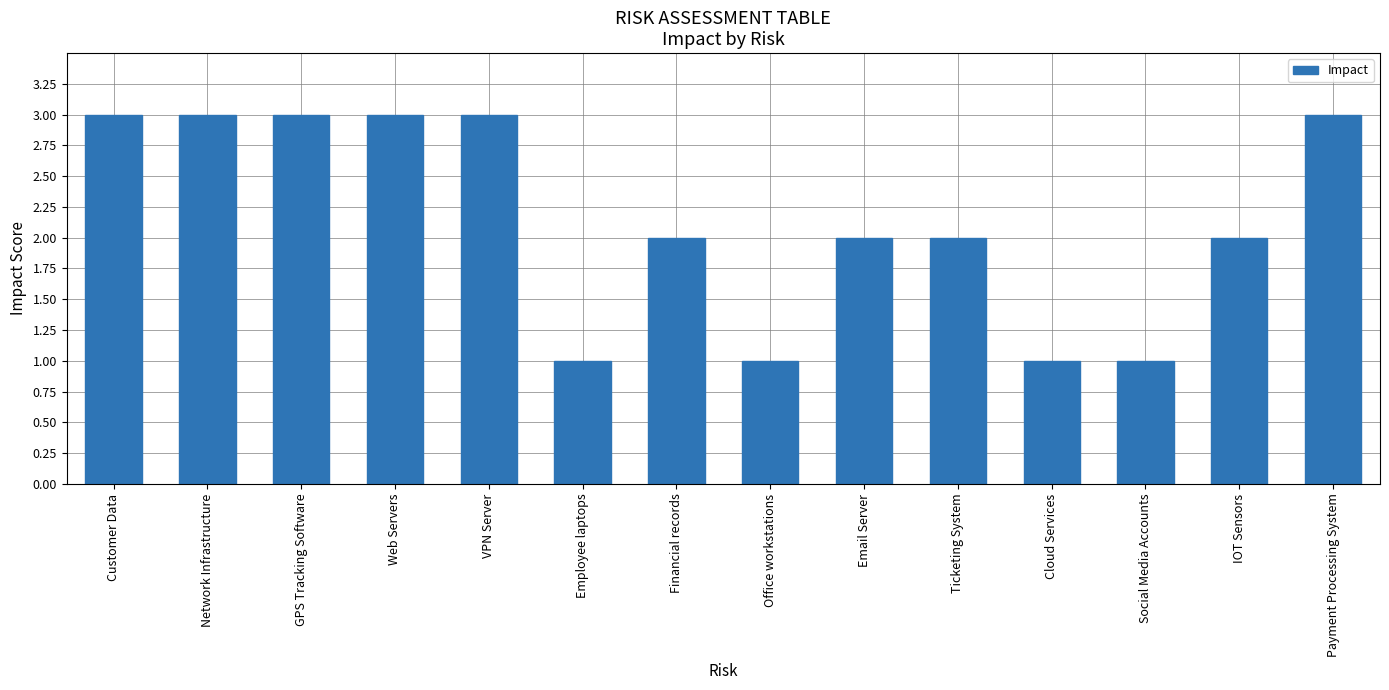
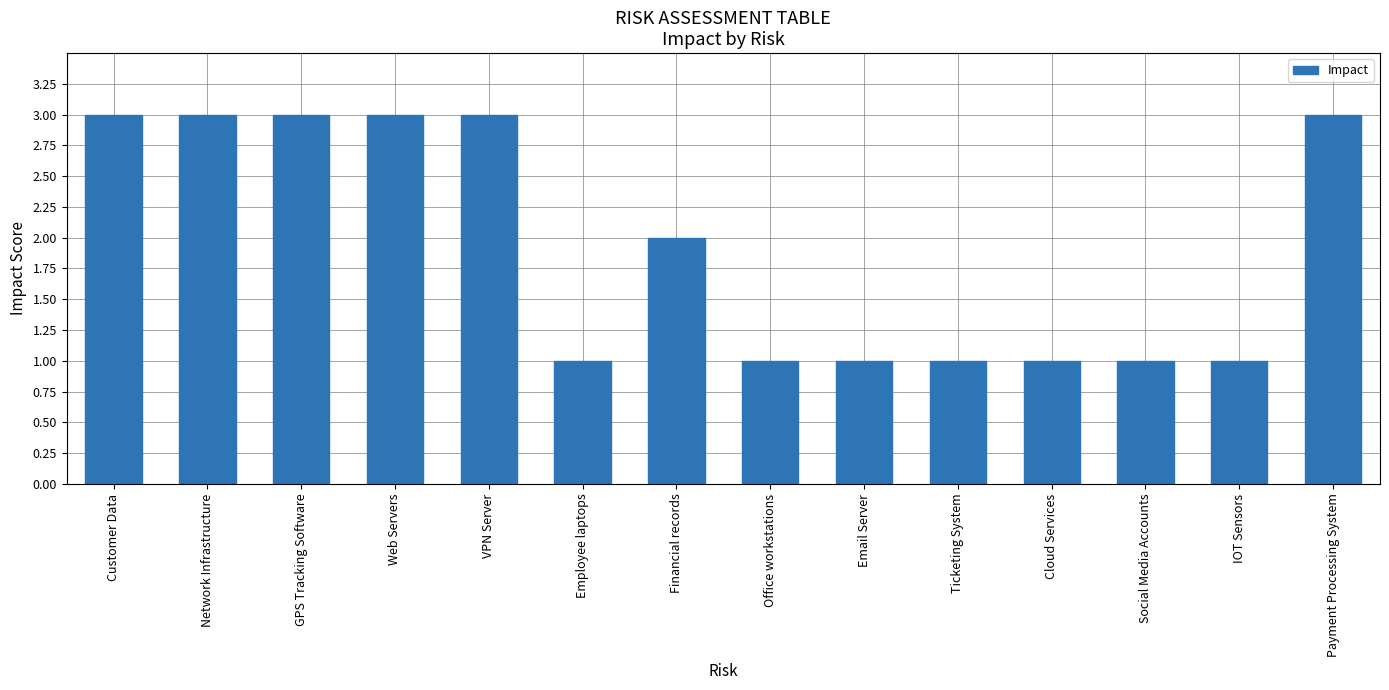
Email Server: 2 -> 1
Ticketing System: 2 -> 1
IOT Sensors: 2 -> 1
